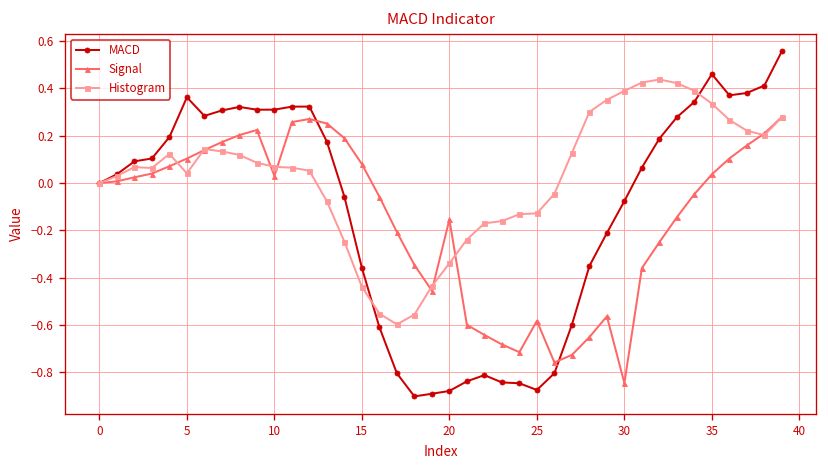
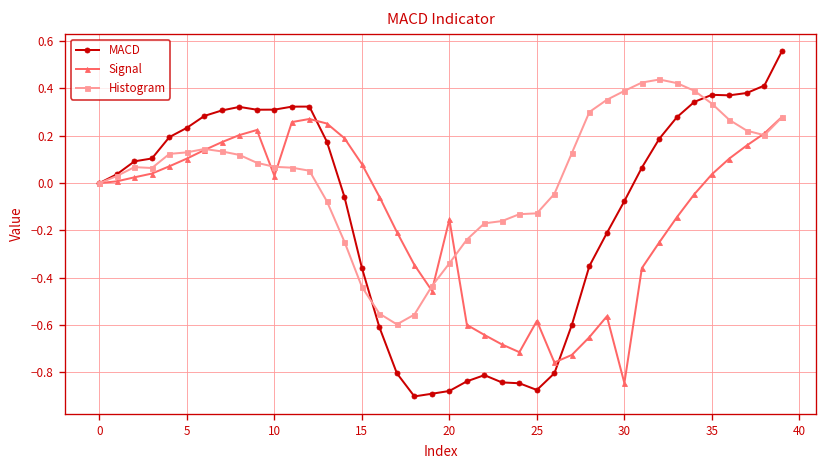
MACD, 5: 0.36 -> 0.23
Histogram, 5: 0.04 -> 0.13
MACD, 35: 0.46 -> 0.37
